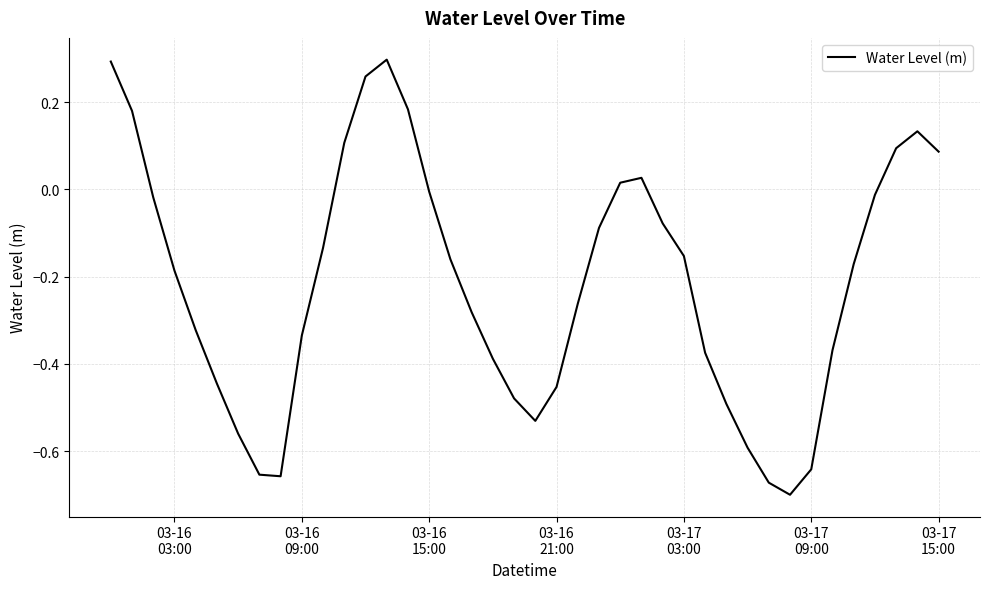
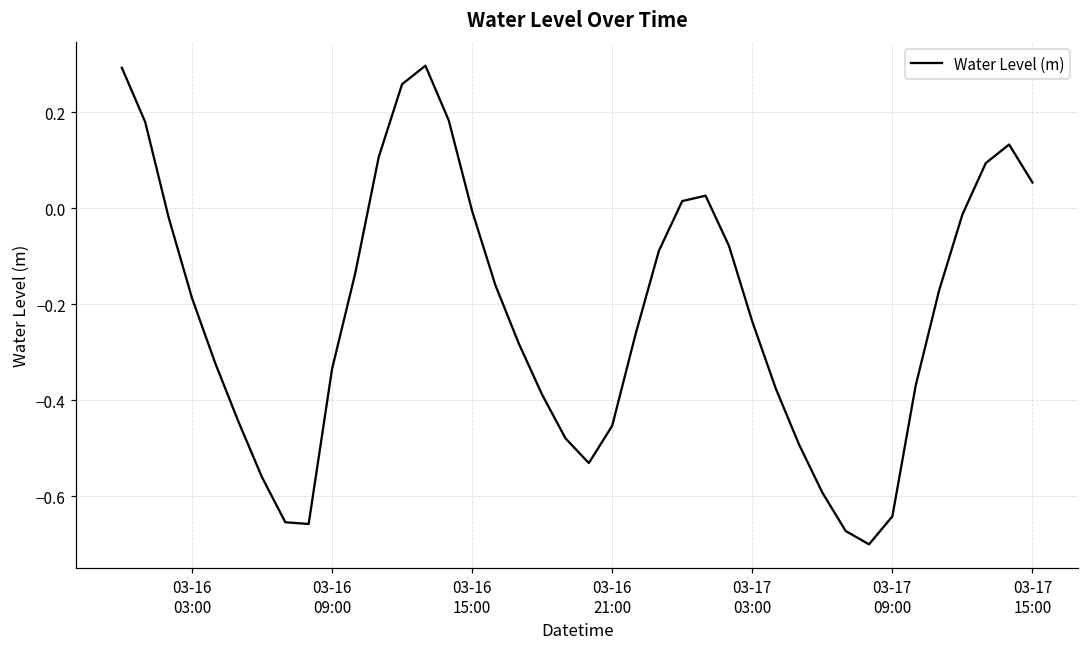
03-17 03:00: -0.15 -> -0.24
03-17 15:00: 0.09 -> 0.05
